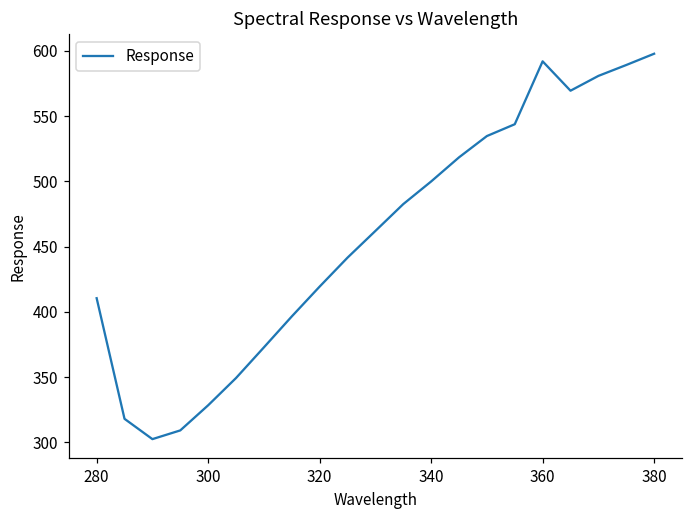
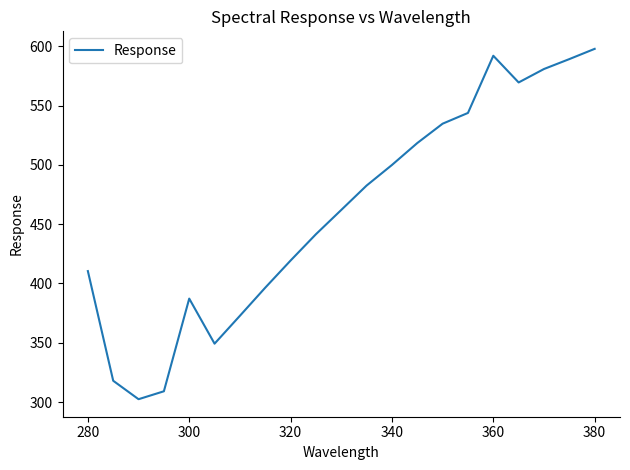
300: 328 -> 387
